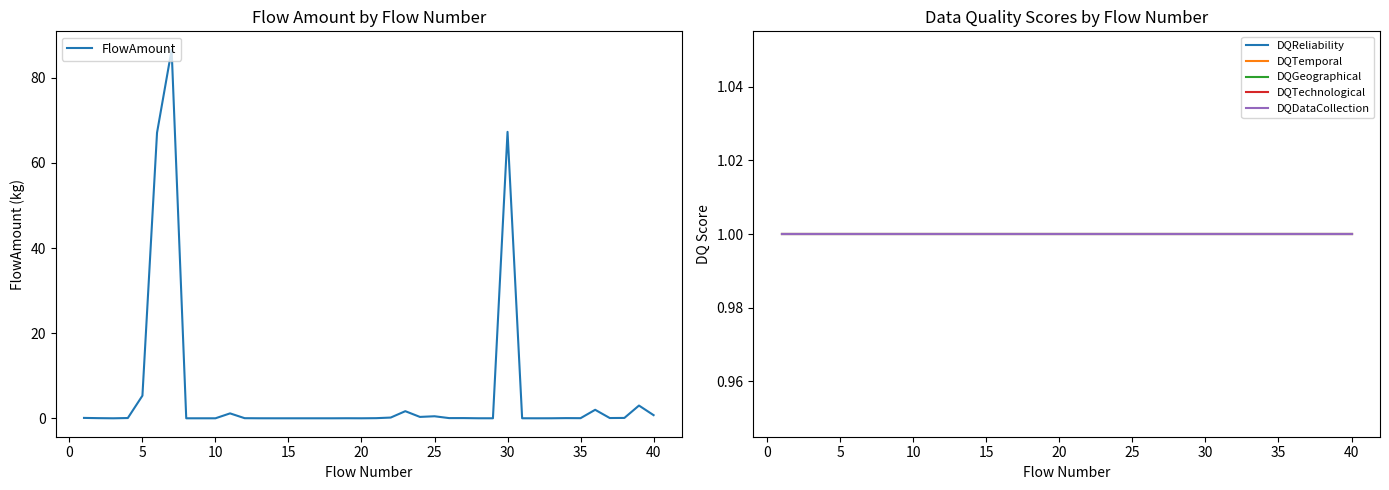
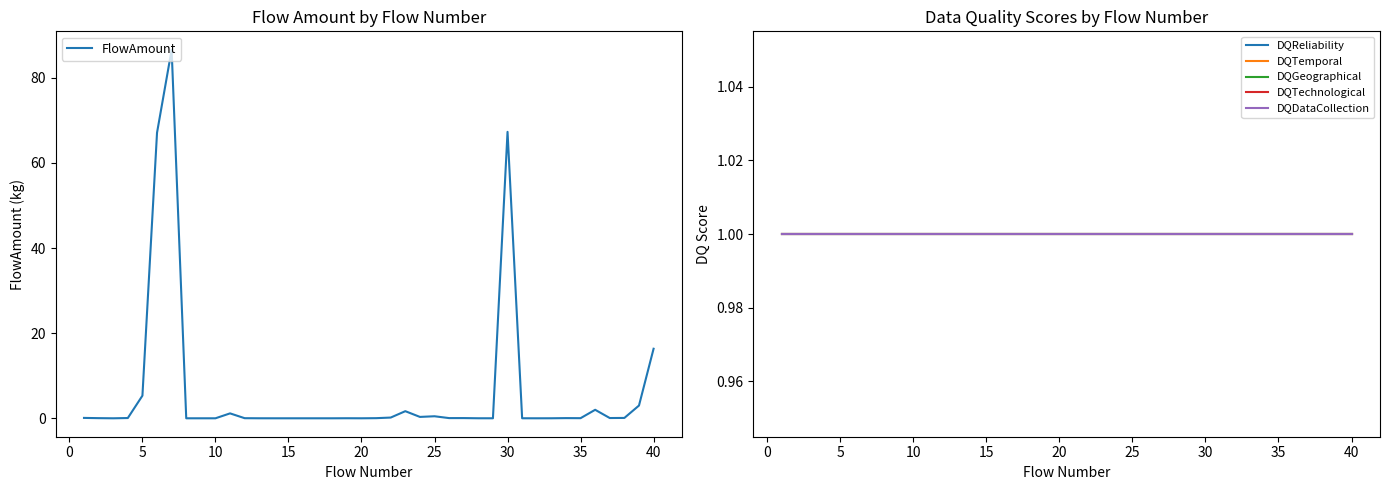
Flow Amount by Flow Number, 40: 1 -> 16
